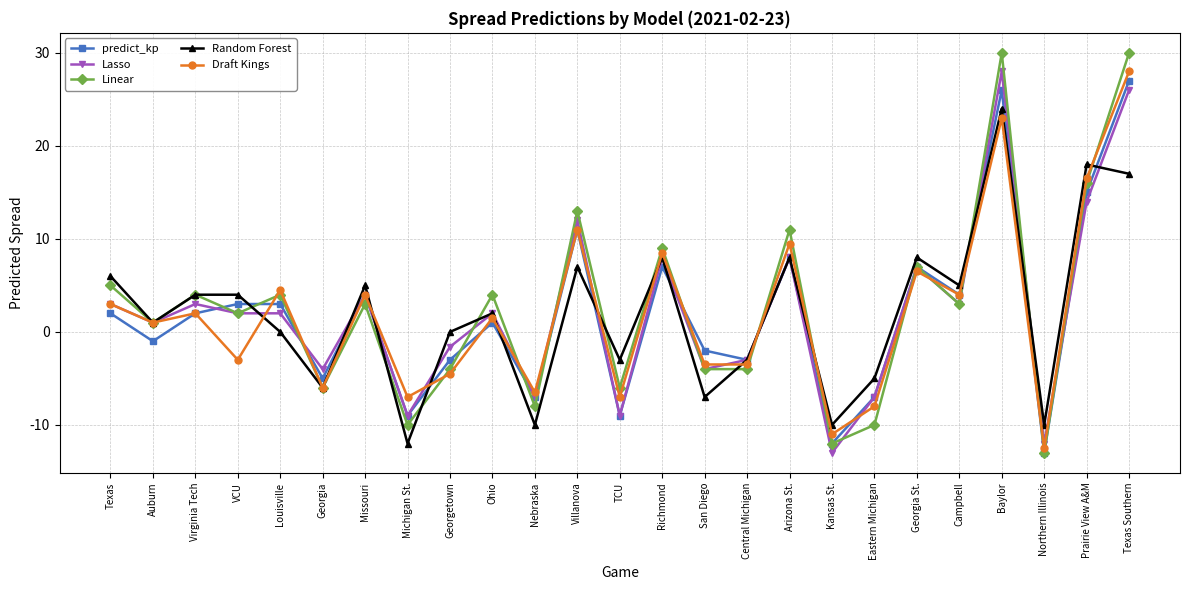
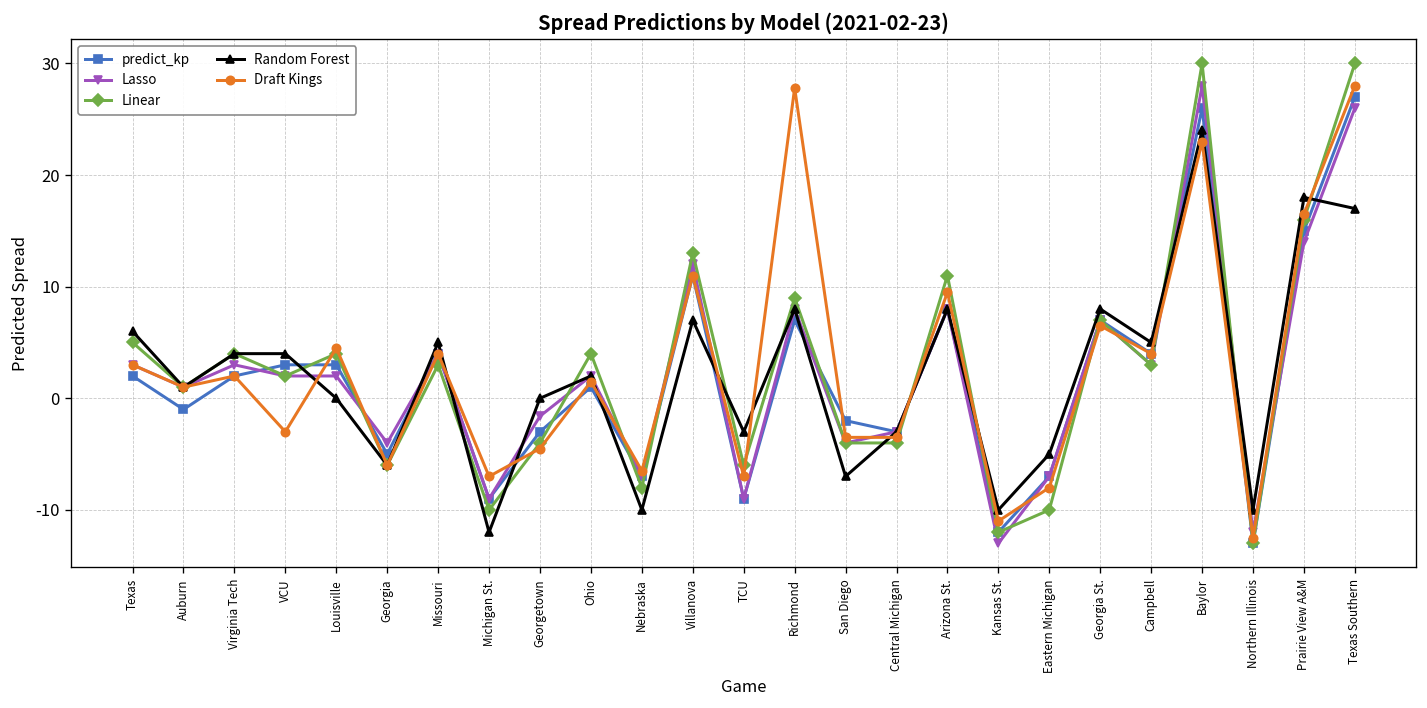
Draft Kings, Richmond: 9 -> 28
